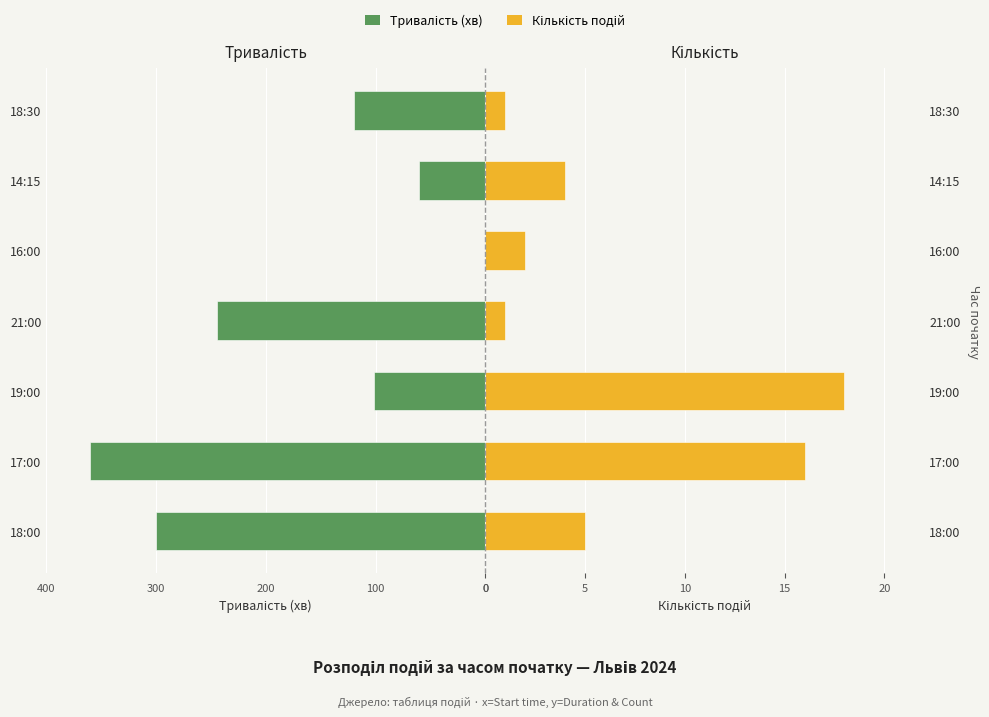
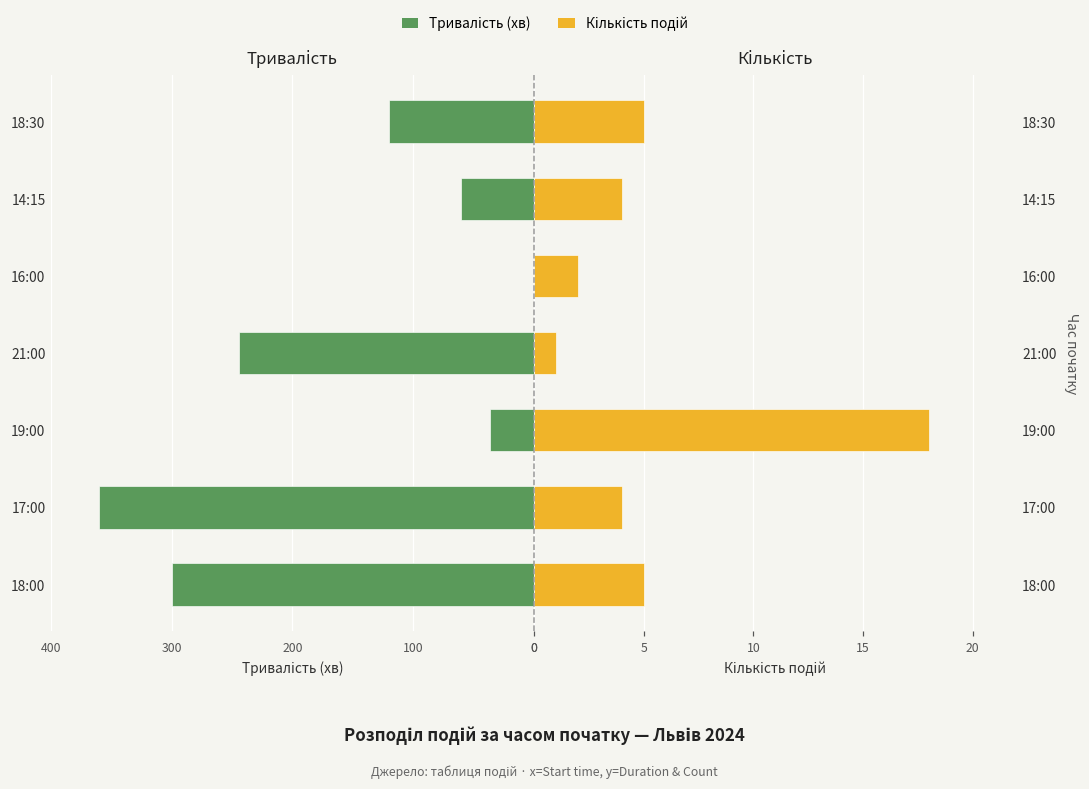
Тривалість, 19:00: 101 -> 36
Кількість, 18:30: 1 -> 5
Кількість, 17:00: 16 -> 4
